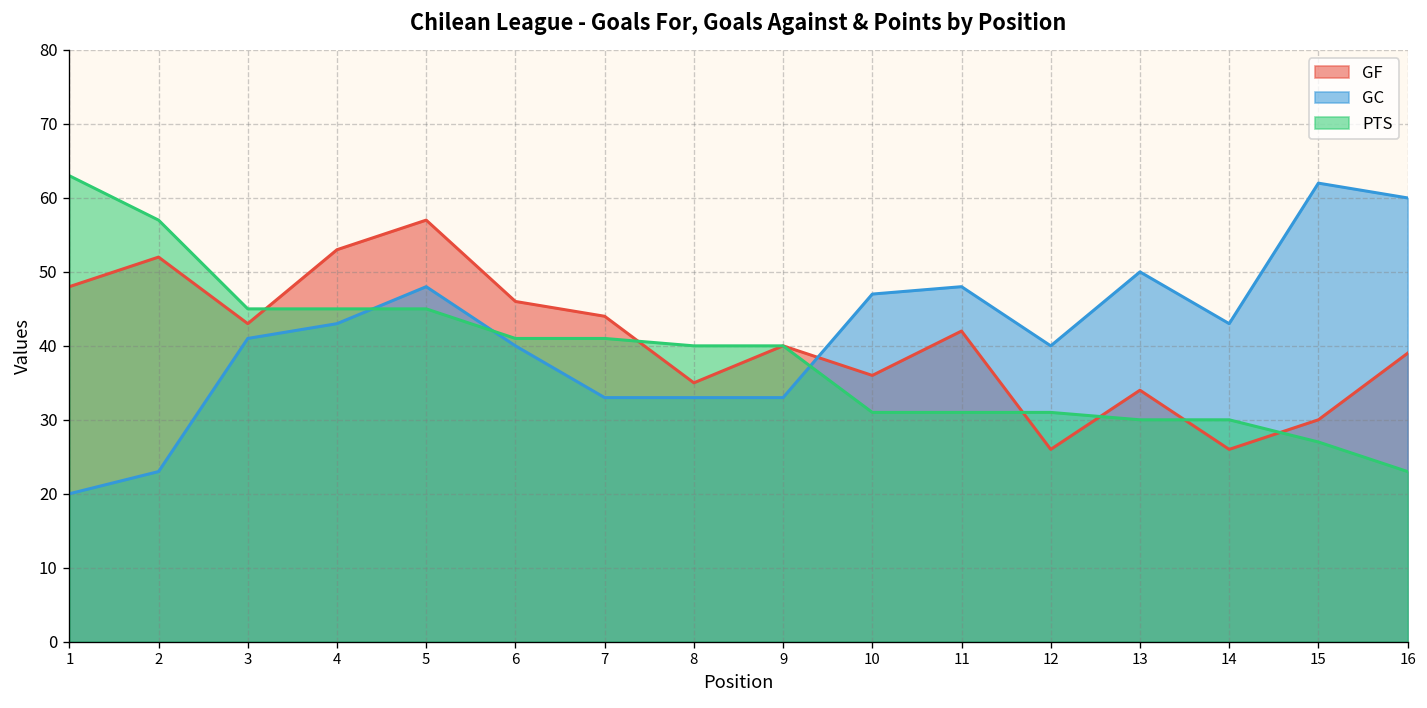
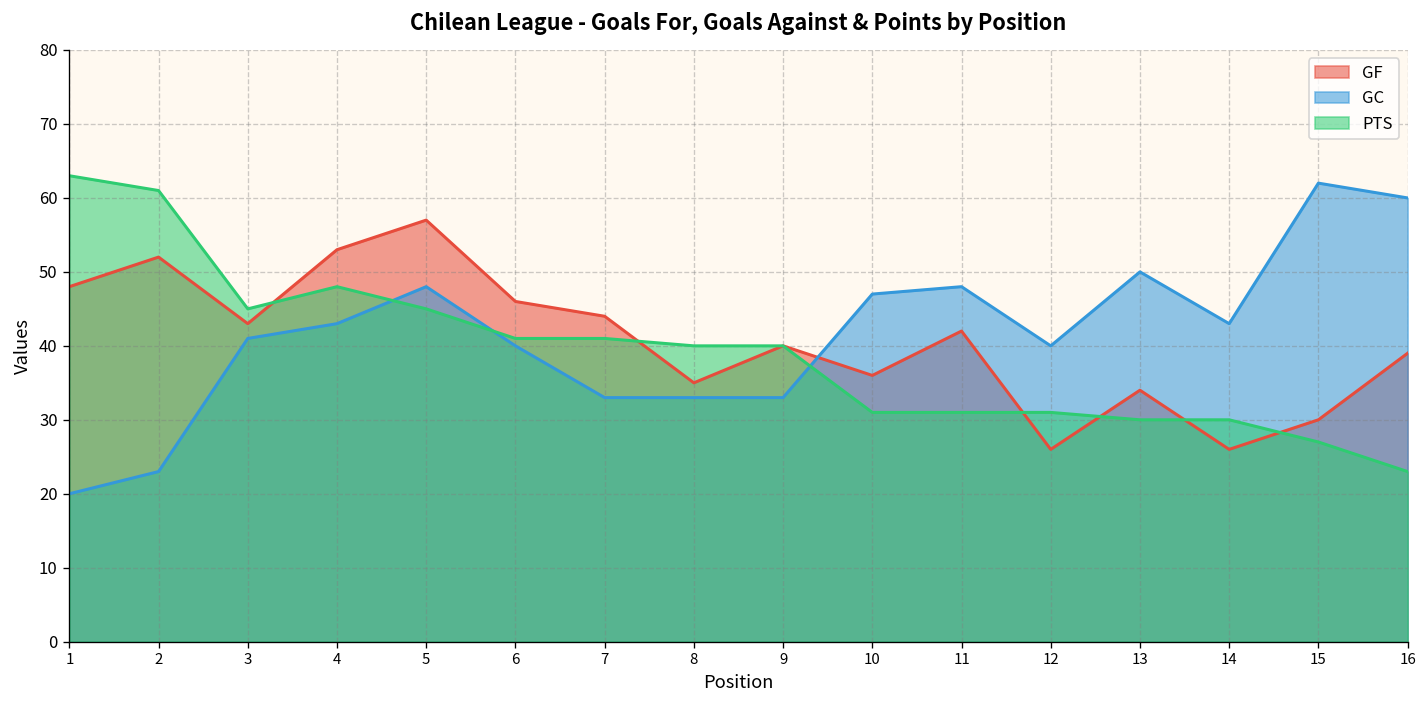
PTS, 2: 57 -> 61
PTS, 4: 45 -> 48
